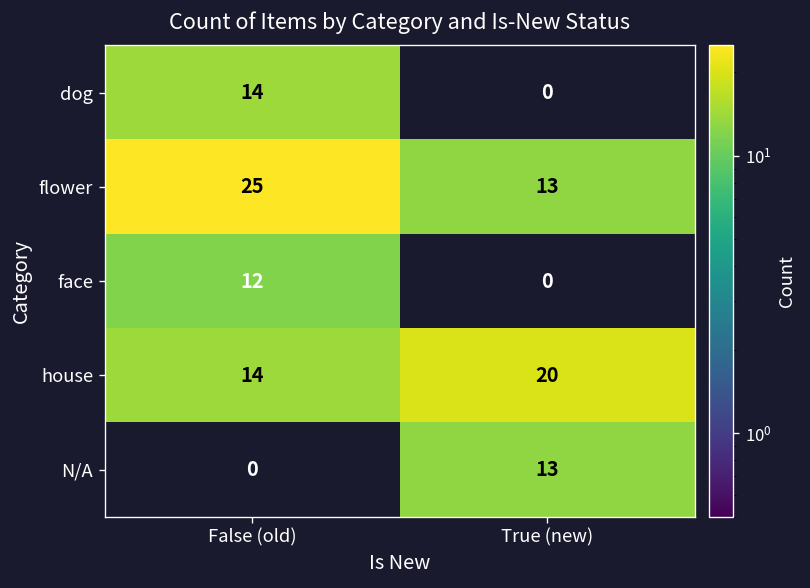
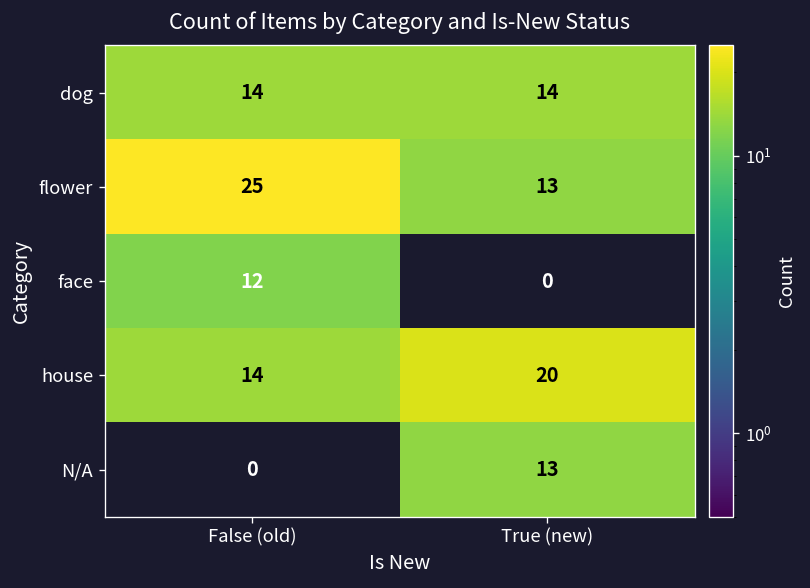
dog, True (new): 0 -> 14
